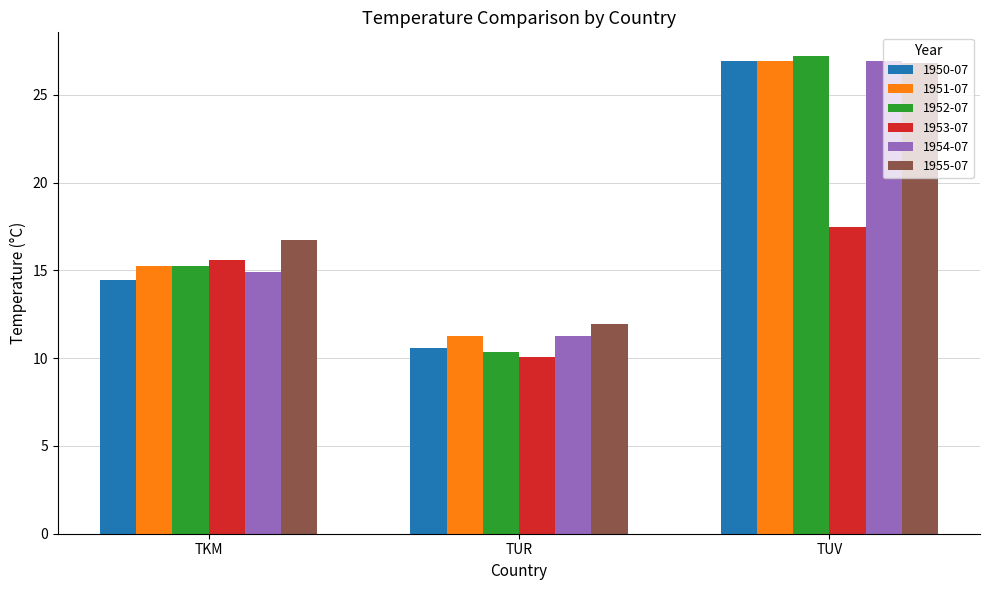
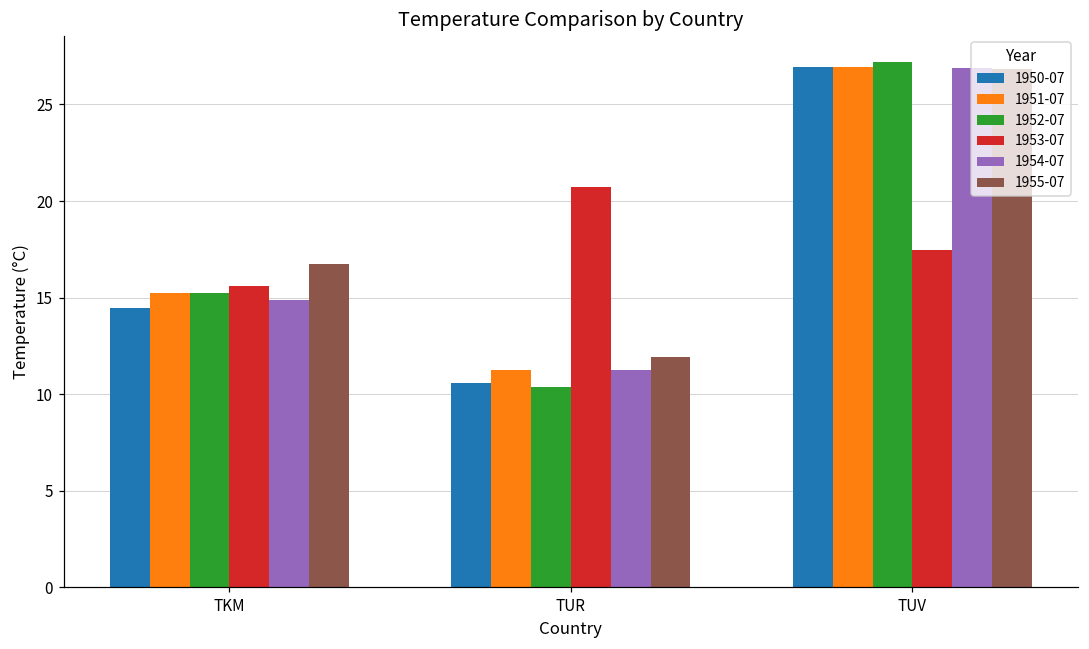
1953-07, TUR: 10.1 -> 20.7
